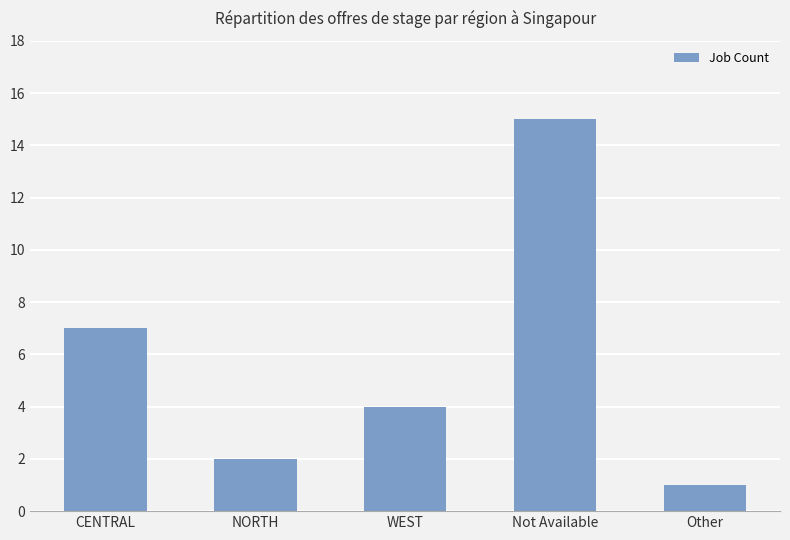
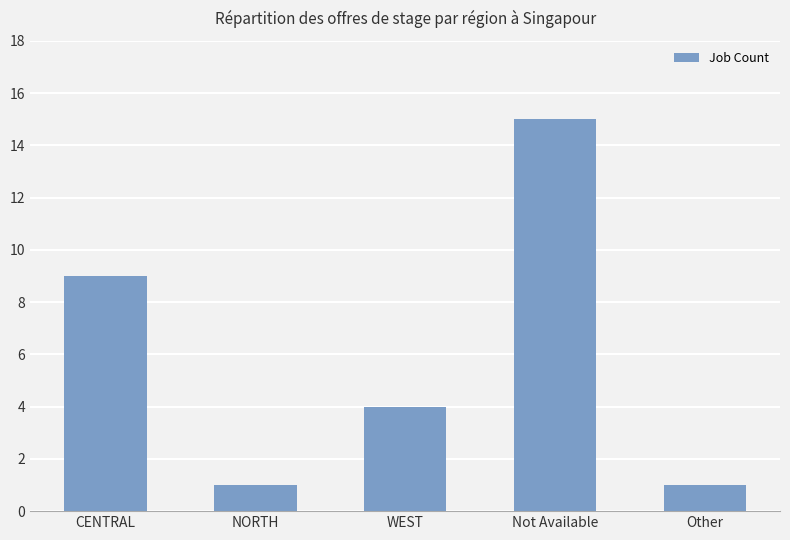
CENTRAL: 7 -> 9
NORTH: 2 -> 1
